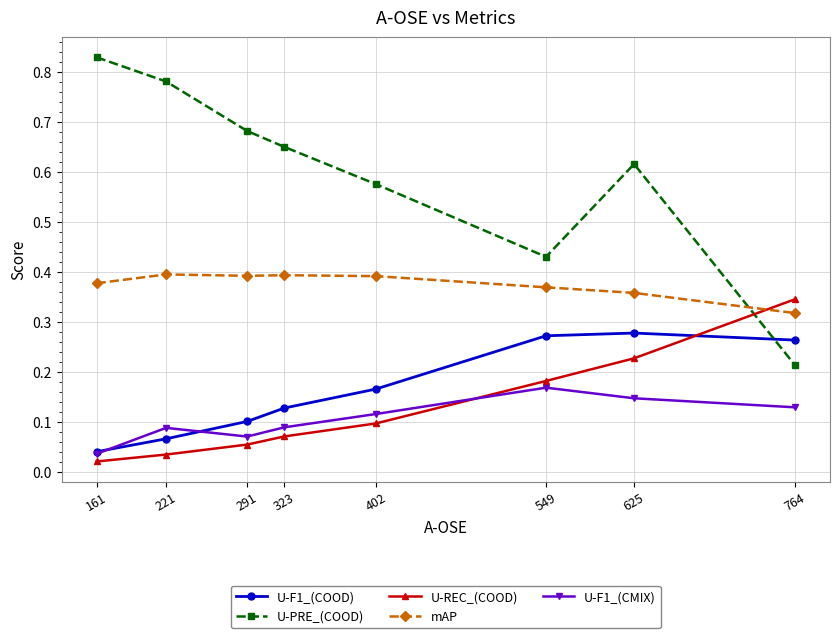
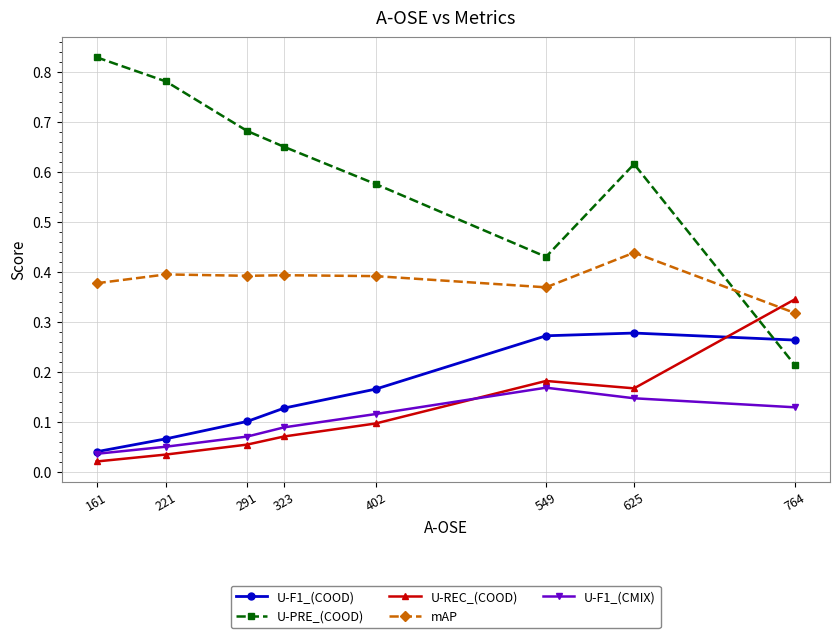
U-F1_(CMIX), 221: 0.09 -> 0.05
U-REC_(COOD), 625: 0.23 -> 0.17
mAP, 625: 0.36 -> 0.44
